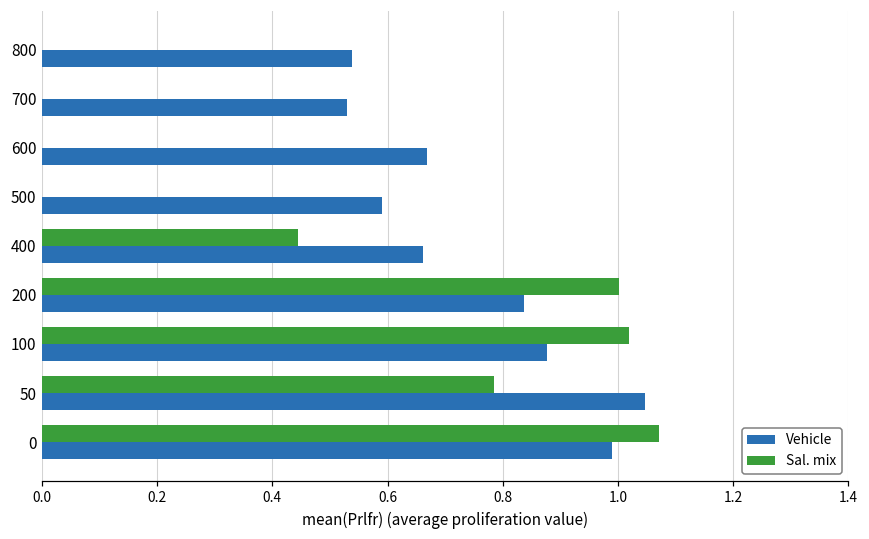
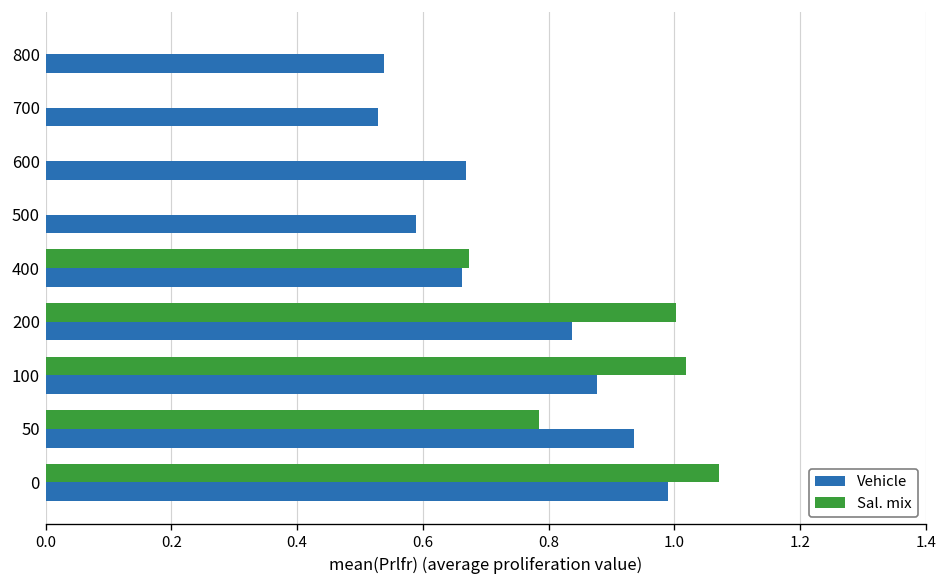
Sal. mix, 400: 0.44 -> 0.67
Vehicle, 50: 1.05 -> 0.94
